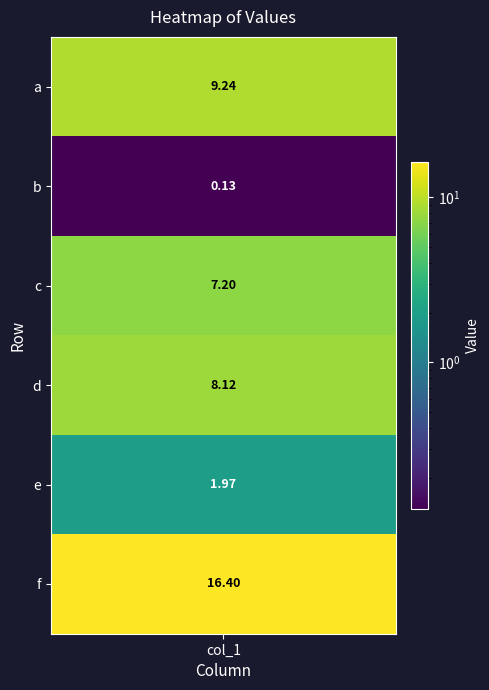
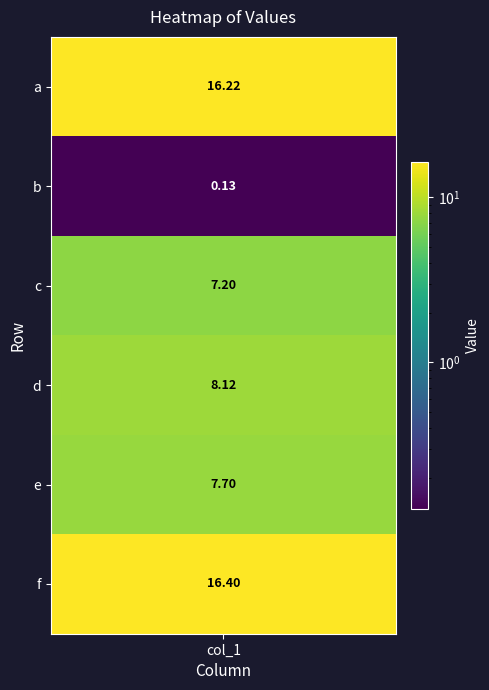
a, col_1: 9.24 -> 16.22
e, col_1: 1.97 -> 7.70
